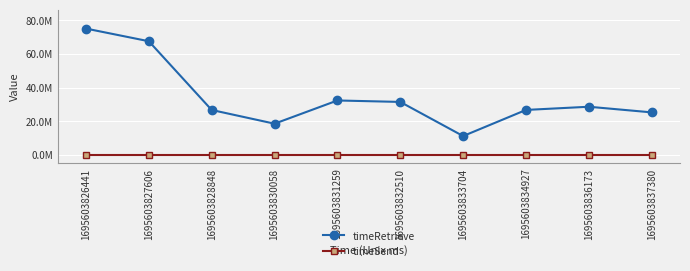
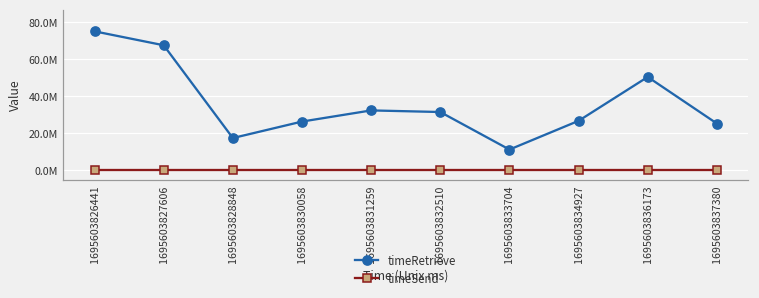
timeRetrieve, 1695603828848: 27000000 -> 17000000
timeRetrieve, 1695603830058: 19000000 -> 26000000
timeRetrieve, 1695603836173: 29000000 -> 50000000
